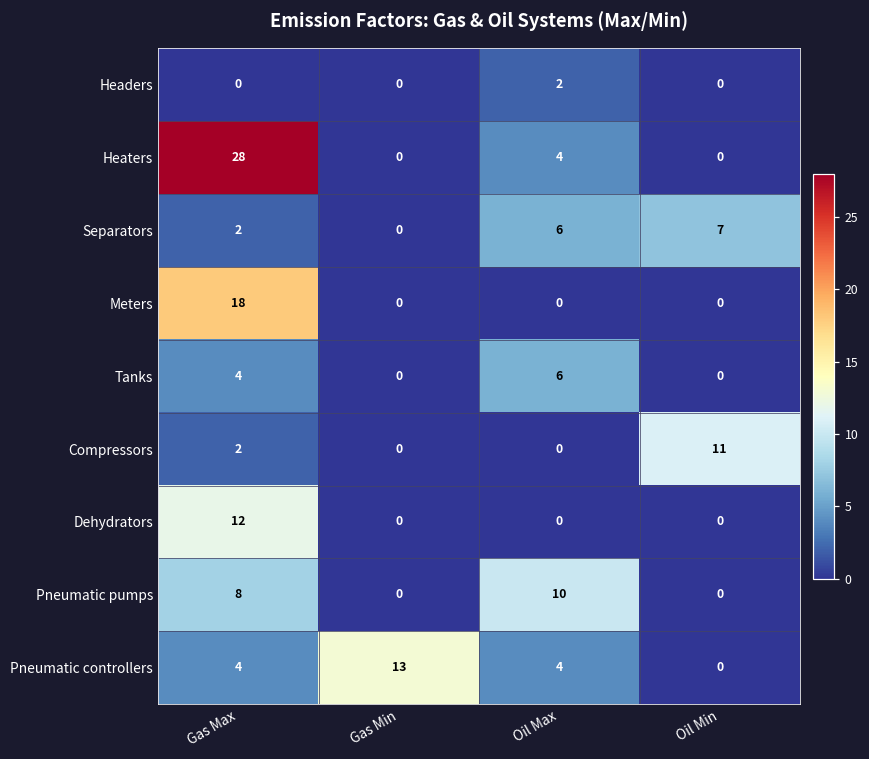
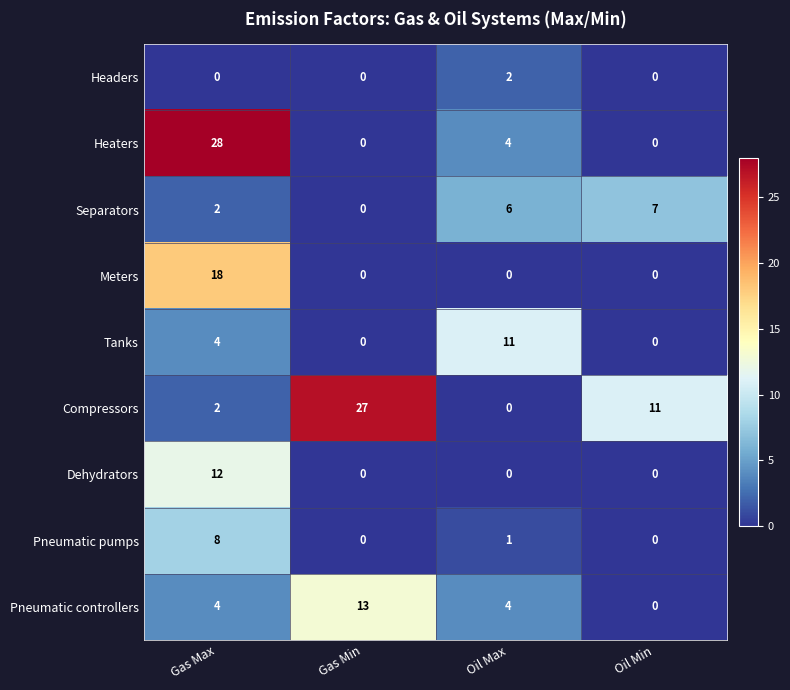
Tanks, Oil Max: 6 -> 11
Compressors, Gas Min: 0 -> 27
Pneumatic pumps, Oil Max: 10 -> 1
